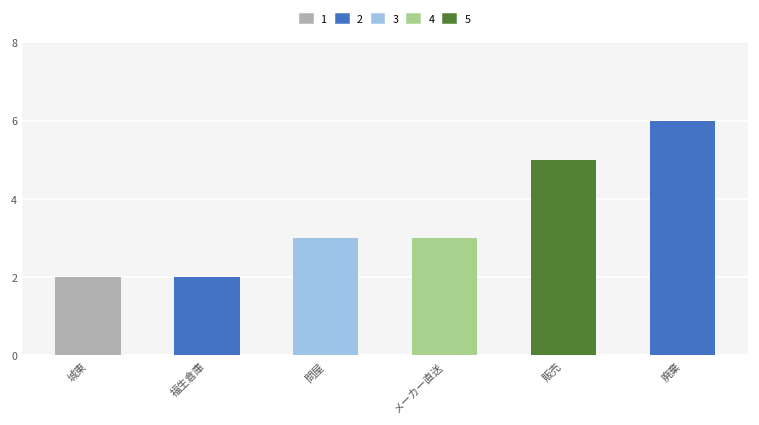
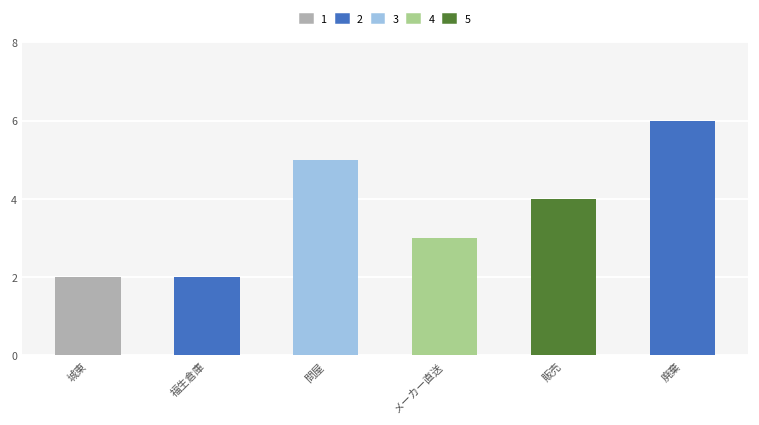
問屋: 3 -> 5
販売: 5 -> 4
